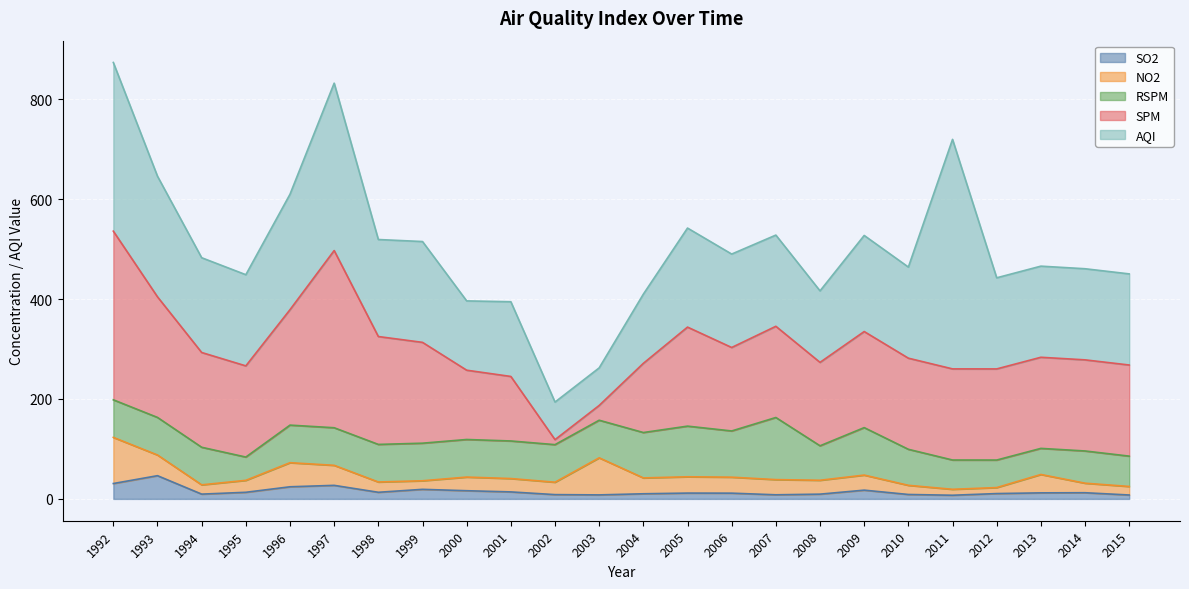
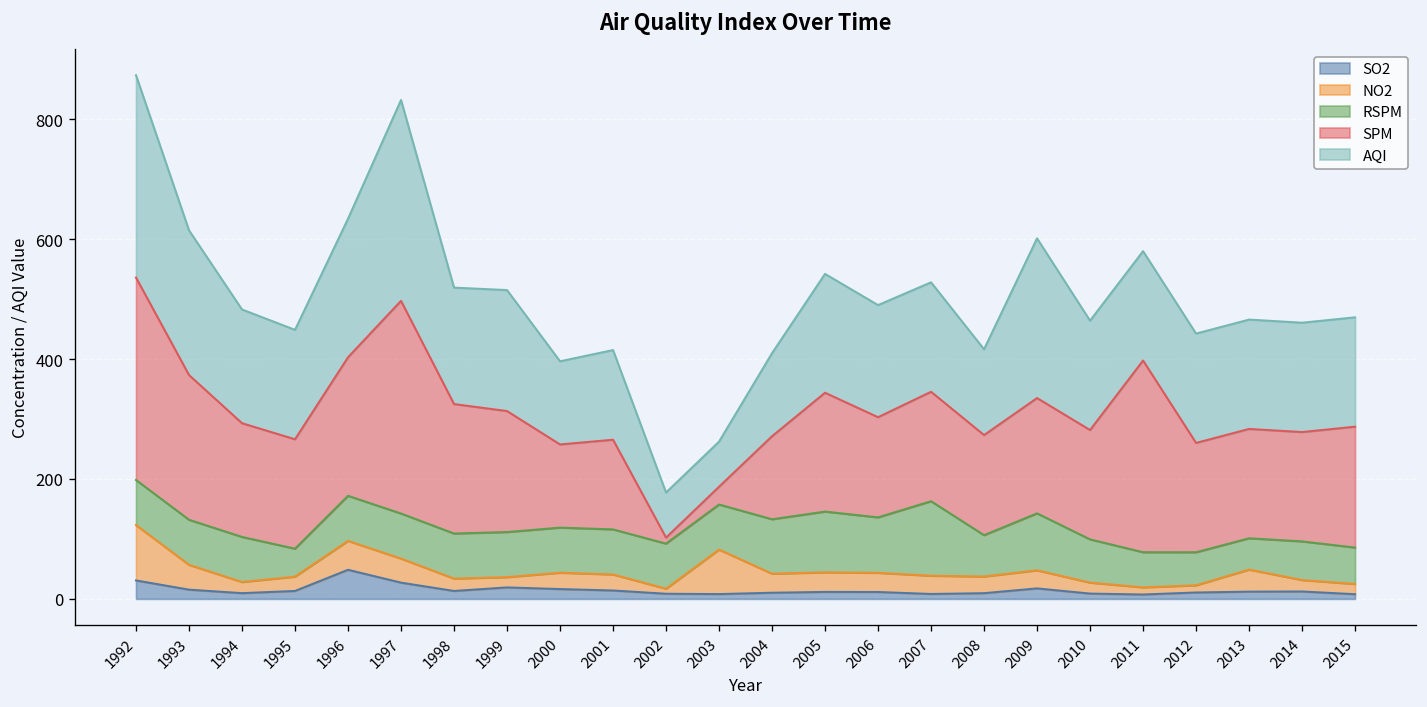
SO2, 1993: 50 -> 20
SO2, 1996: 20 -> 50
SPM, 2001: 130 -> 150
NO2, 2002: 20 -> 10
AQI, 2009: 190 -> 270
SPM, 2011: 180 -> 320
AQI, 2011: 460 -> 180
SPM, 2015: 180 -> 200
